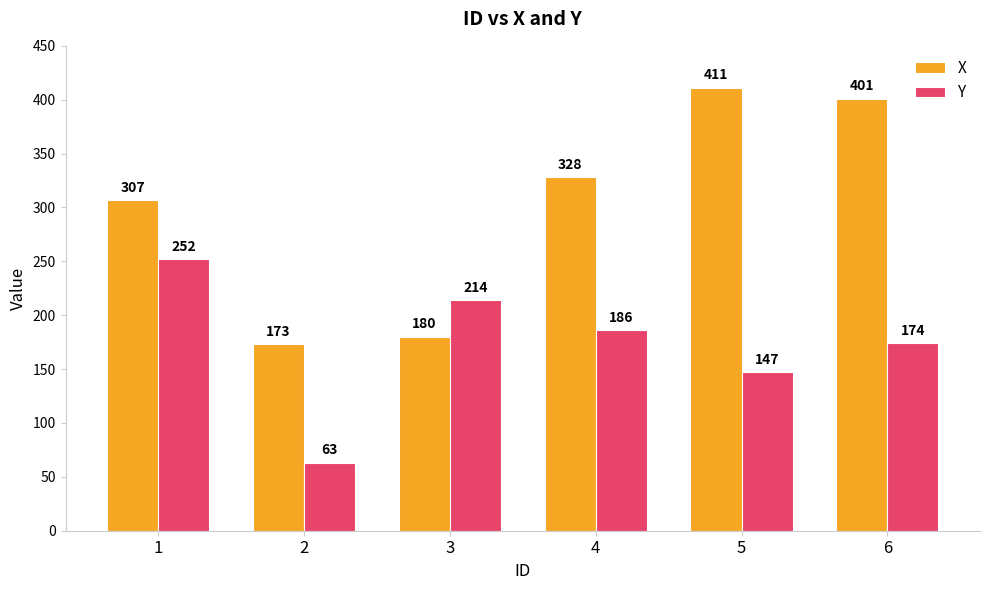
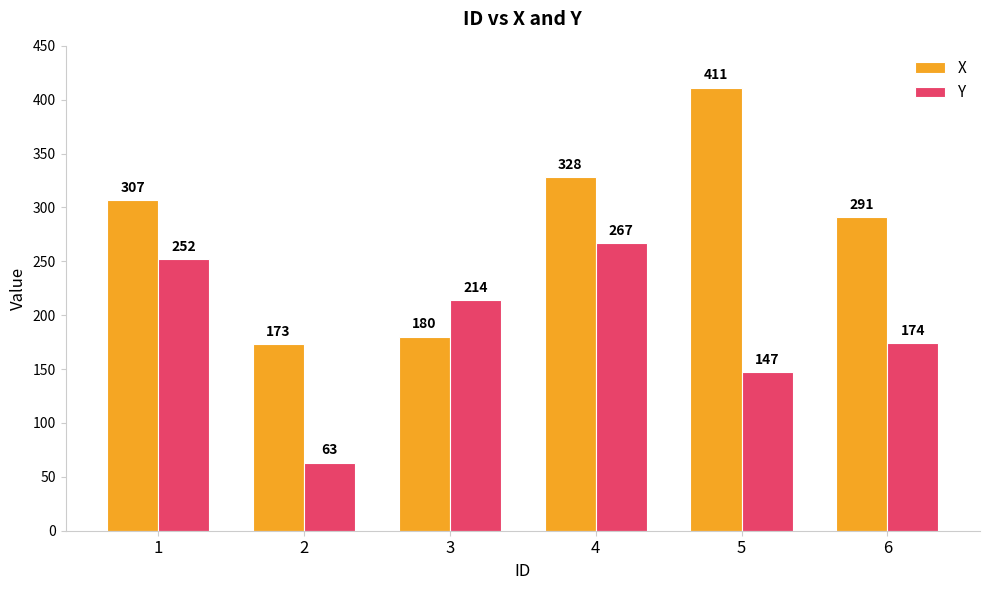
Y, 4: 186 -> 267
X, 6: 401 -> 291
